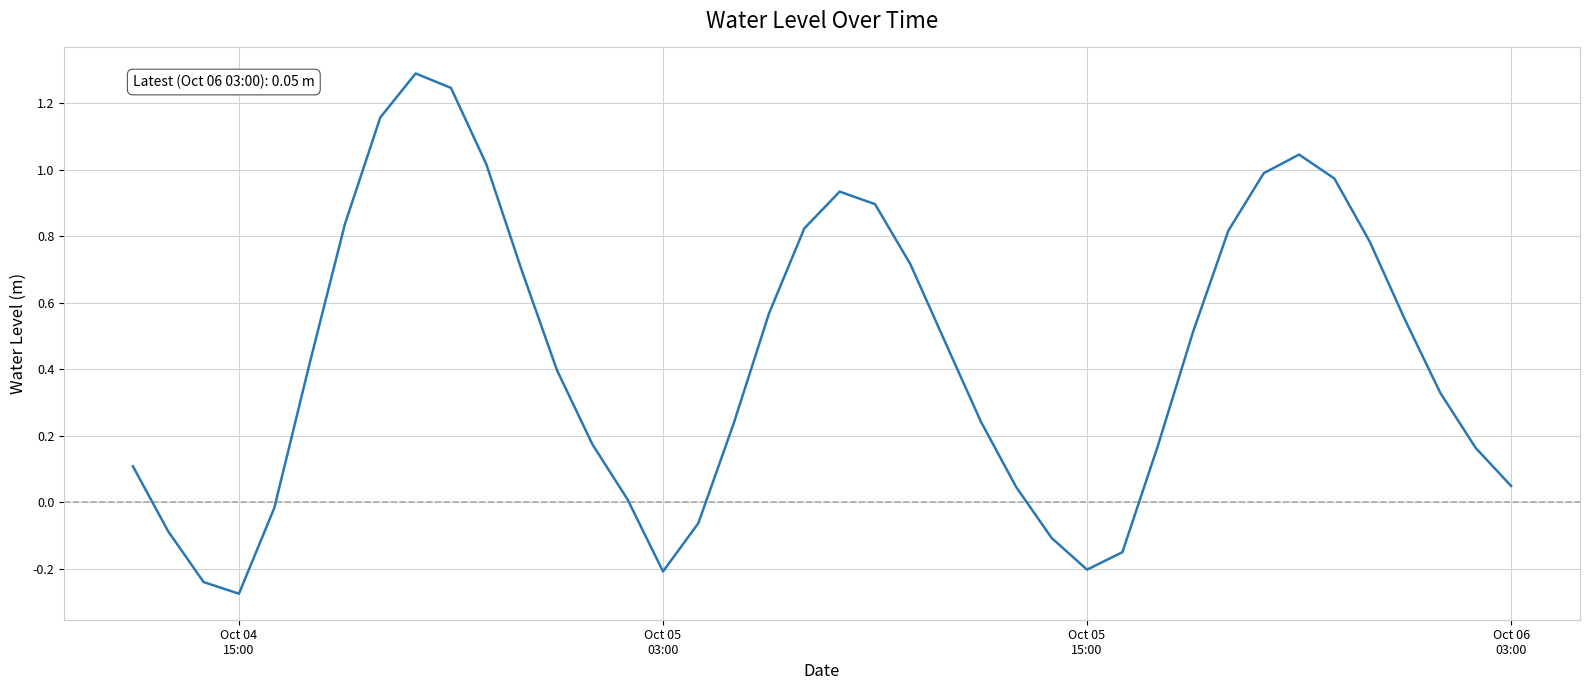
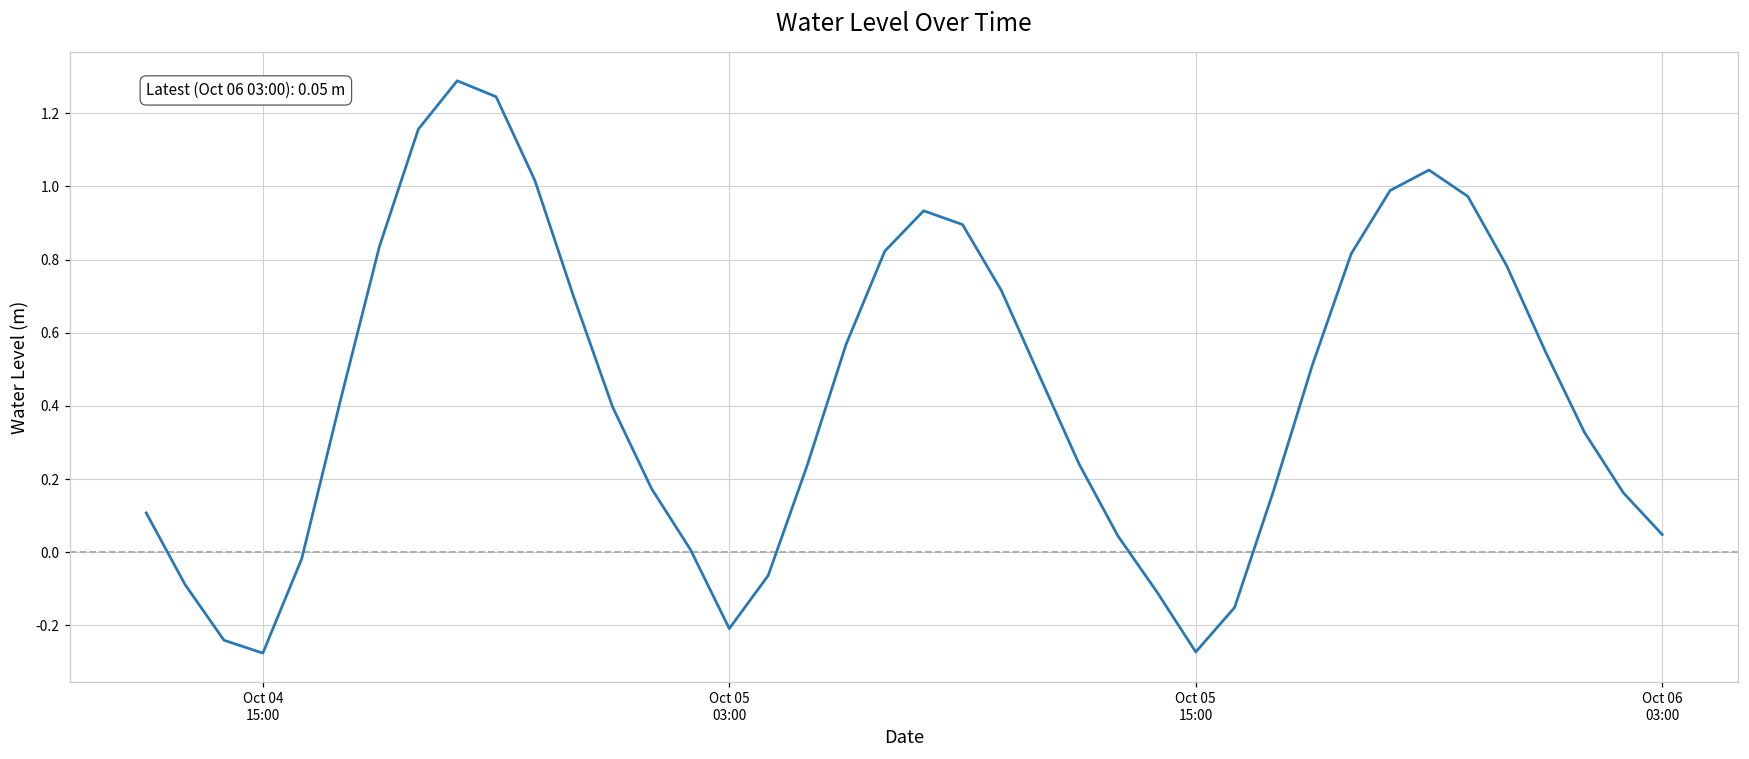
Oct 05 15:00: -0.20 -> -0.27
